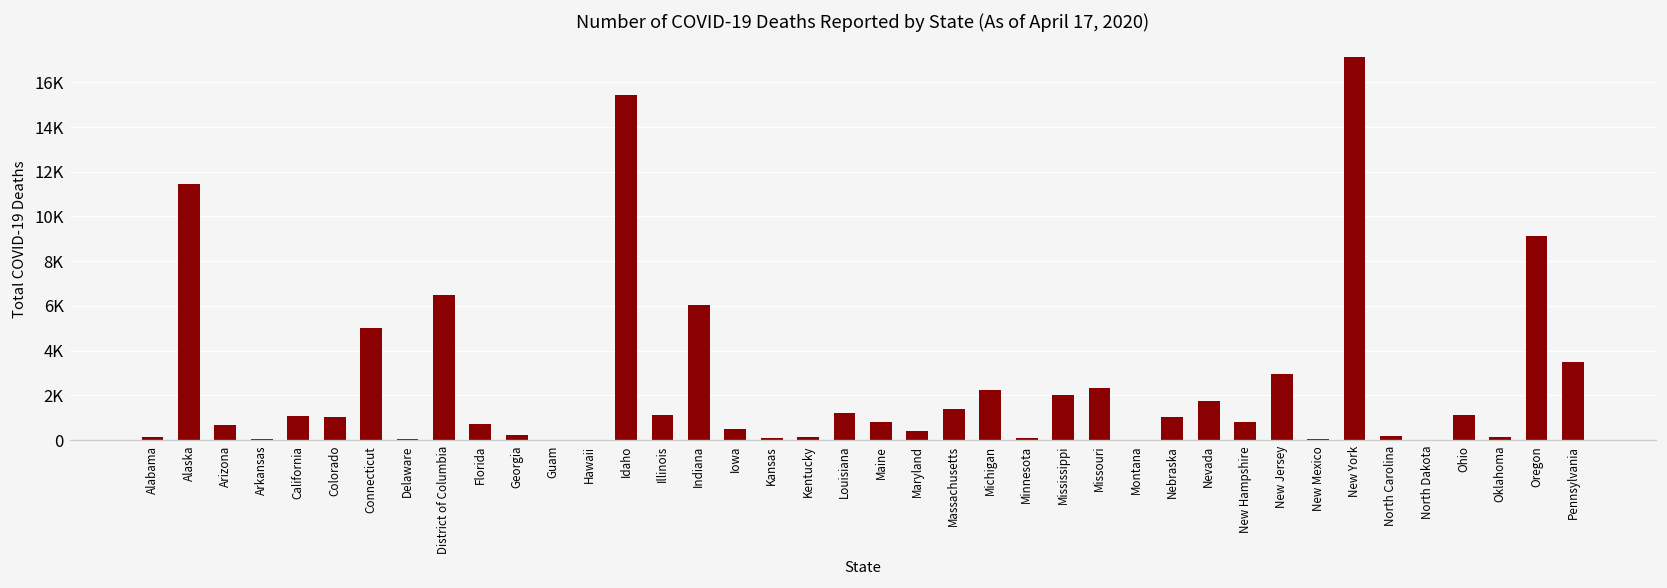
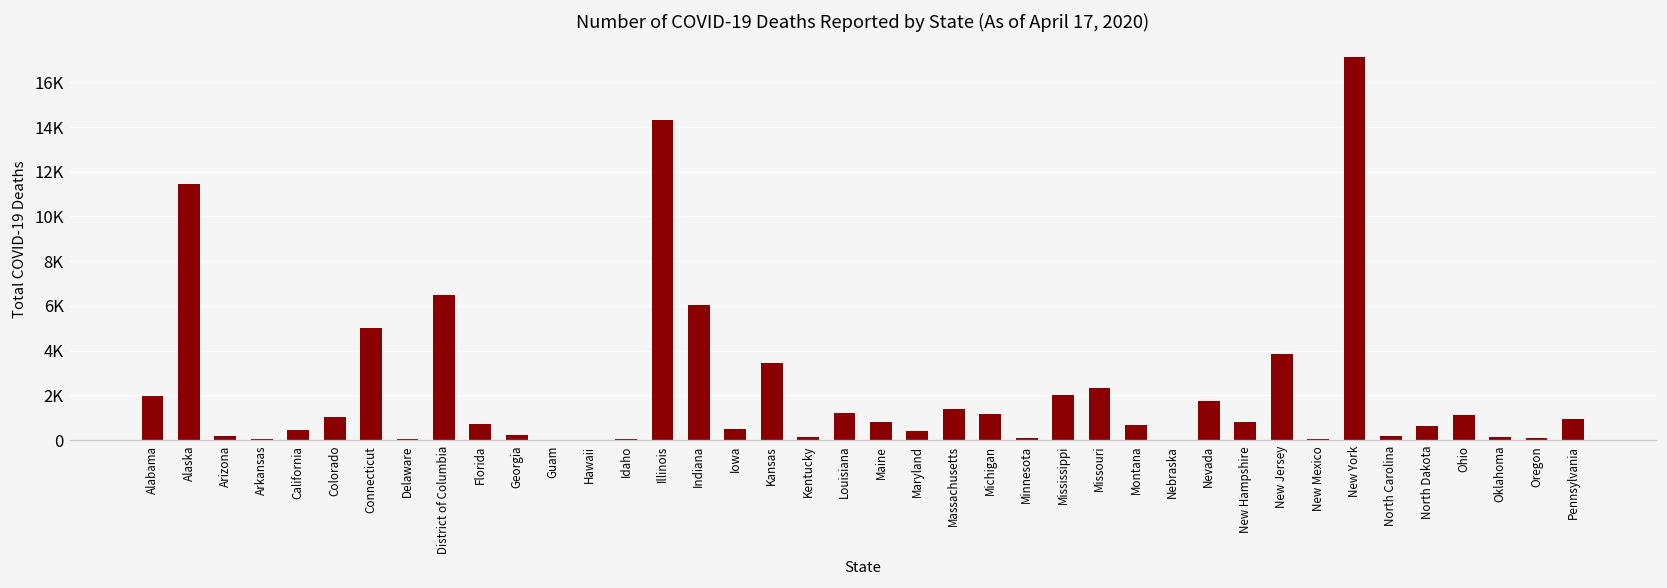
Alabama: 200 -> 2000
Arizona: 700 -> 200
California: 1100 -> 500
Idaho: 15400 -> 0
Illinois: 1100 -> 14300
Kansas: 100 -> 3500
Michigan: 2200 -> 1200
Montana: 0 -> 700
Nebraska: 1000 -> 0
New Jersey: 3000 -> 3800
North Dakota: 0 -> 600
Oregon: 9100 -> 100
Pennsylvania: 3500 -> 1000
